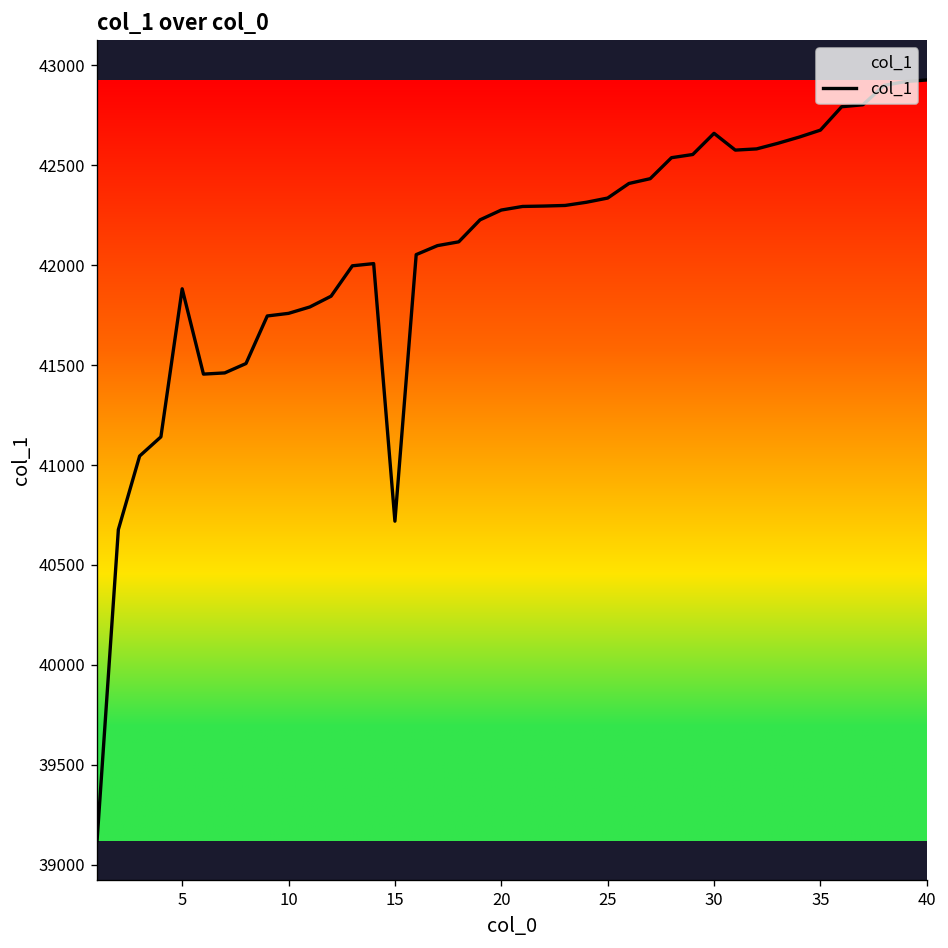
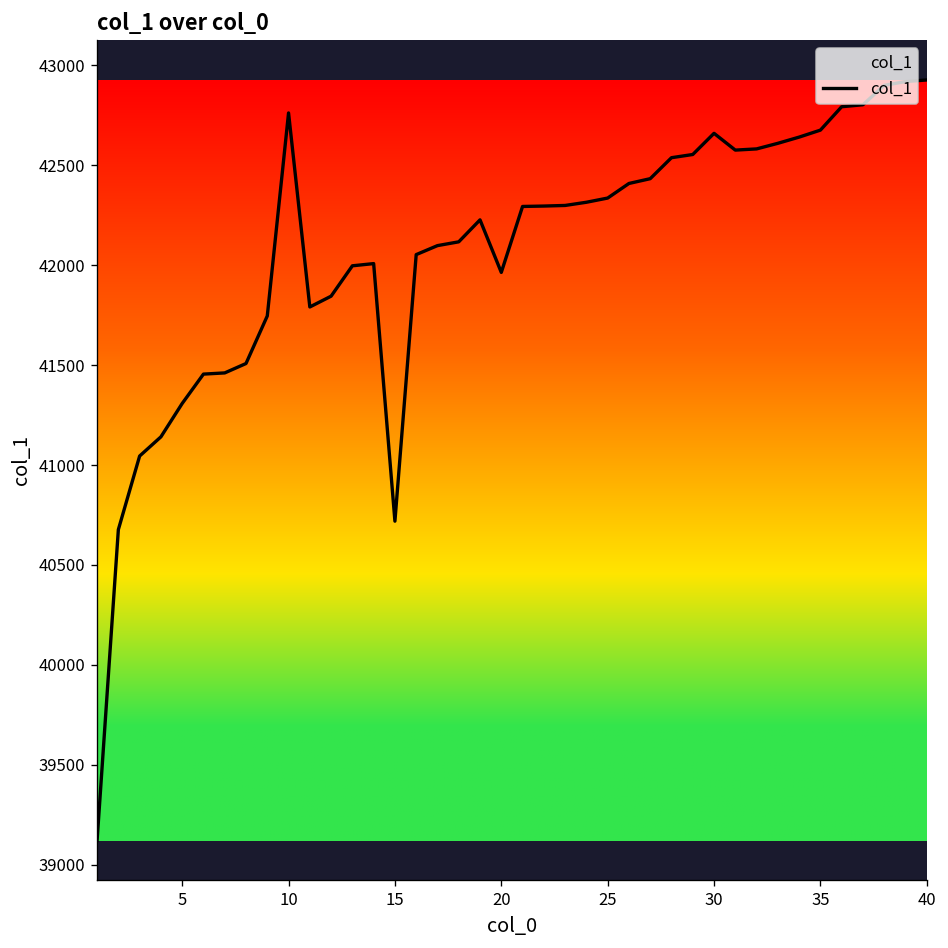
5: 41880 -> 41310
10: 41760 -> 42760
20: 42280 -> 41960
